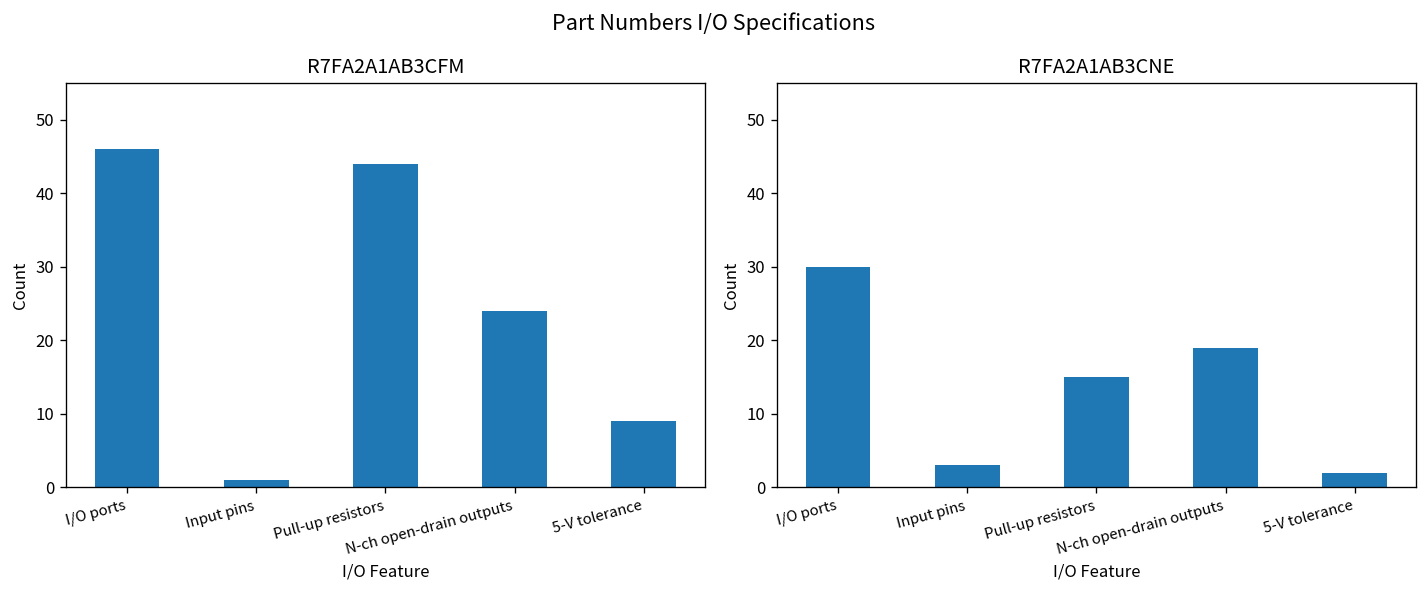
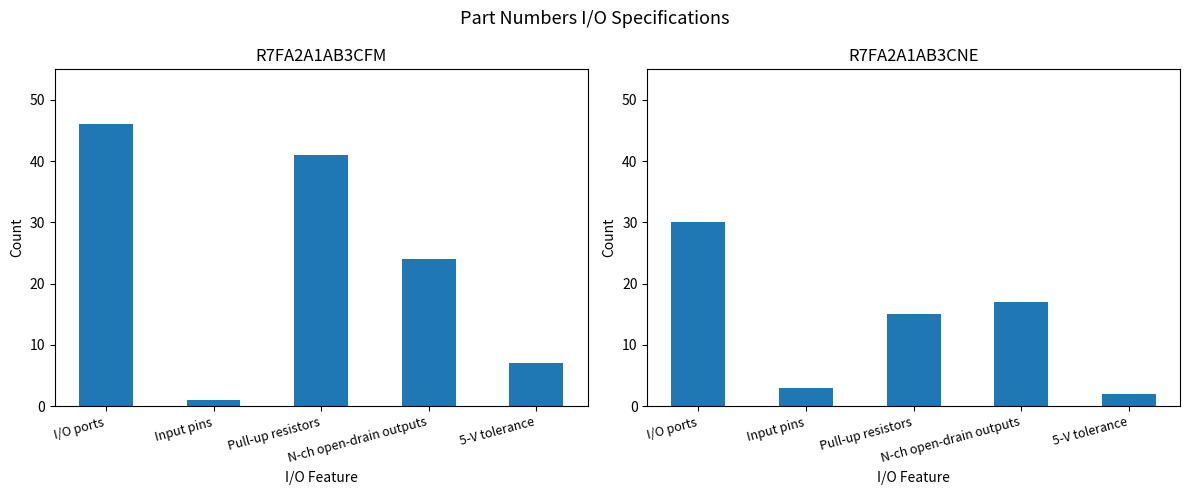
R7FA2A1AB3CFM, Pull-up resistors: 44 -> 41
R7FA2A1AB3CFM, 5-V tolerance: 9 -> 7
R7FA2A1AB3CNE, N-ch open-drain outputs: 19 -> 17
